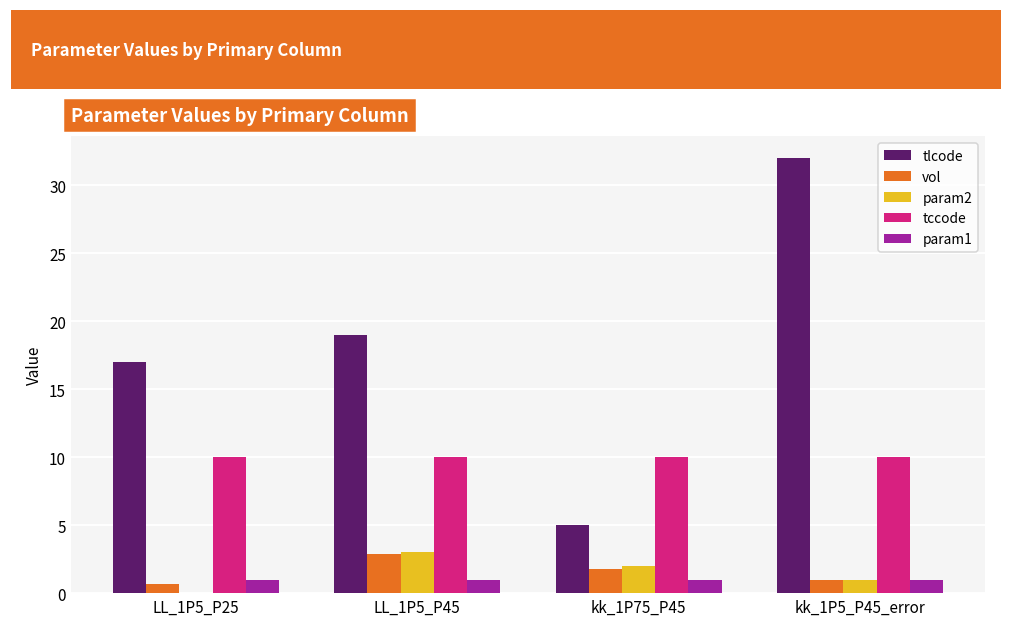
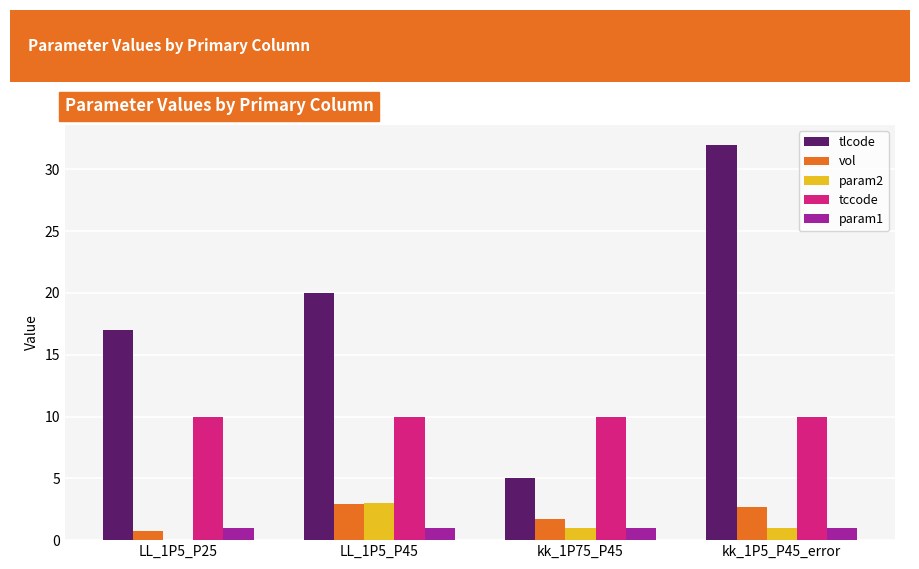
tlcode, LL_1P5_P45: 19 -> 20
param2, kk_1P75_P45: 2 -> 1
vol, kk_1P5_P45_error: 1.0 -> 2.7
